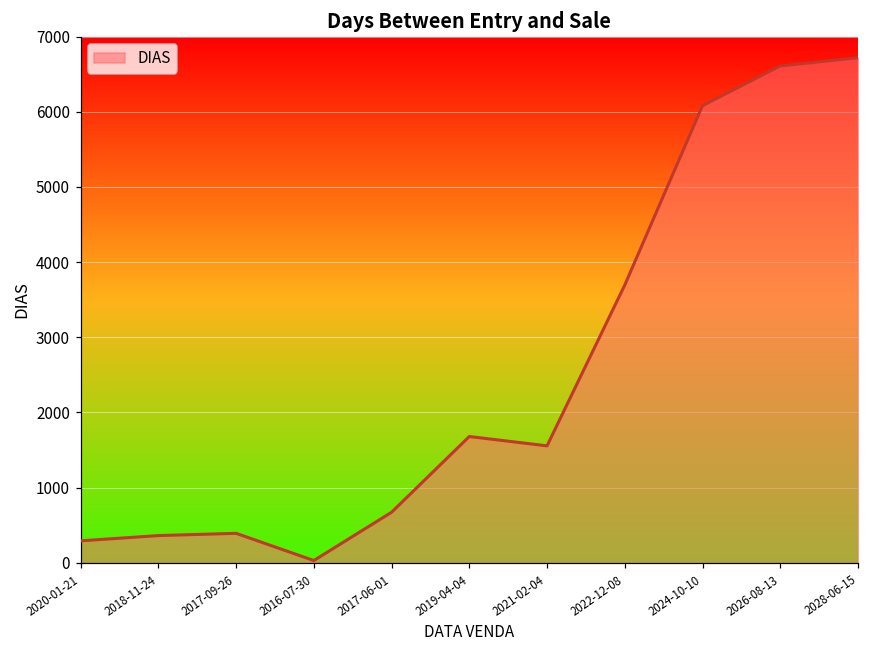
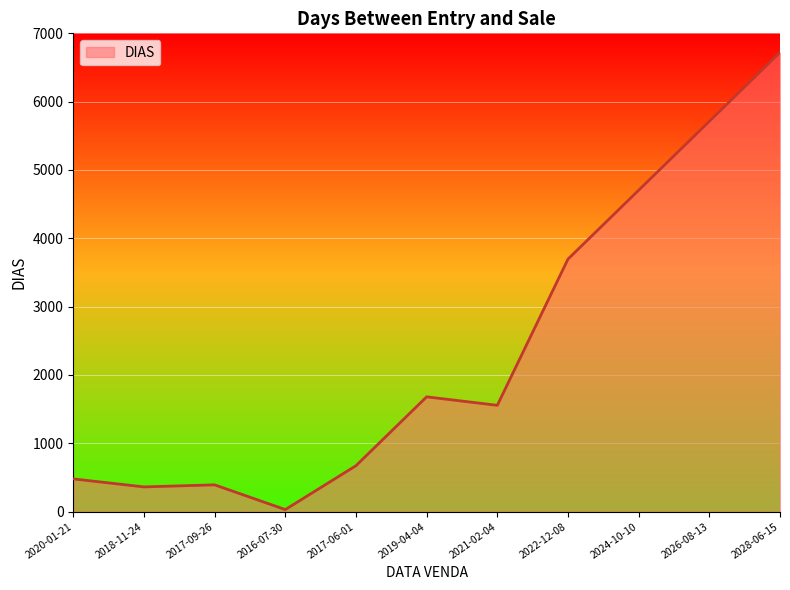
2020-01-21: 300 -> 500
2024-10-10: 6100 -> 4700
2026-08-13: 6600 -> 5700
